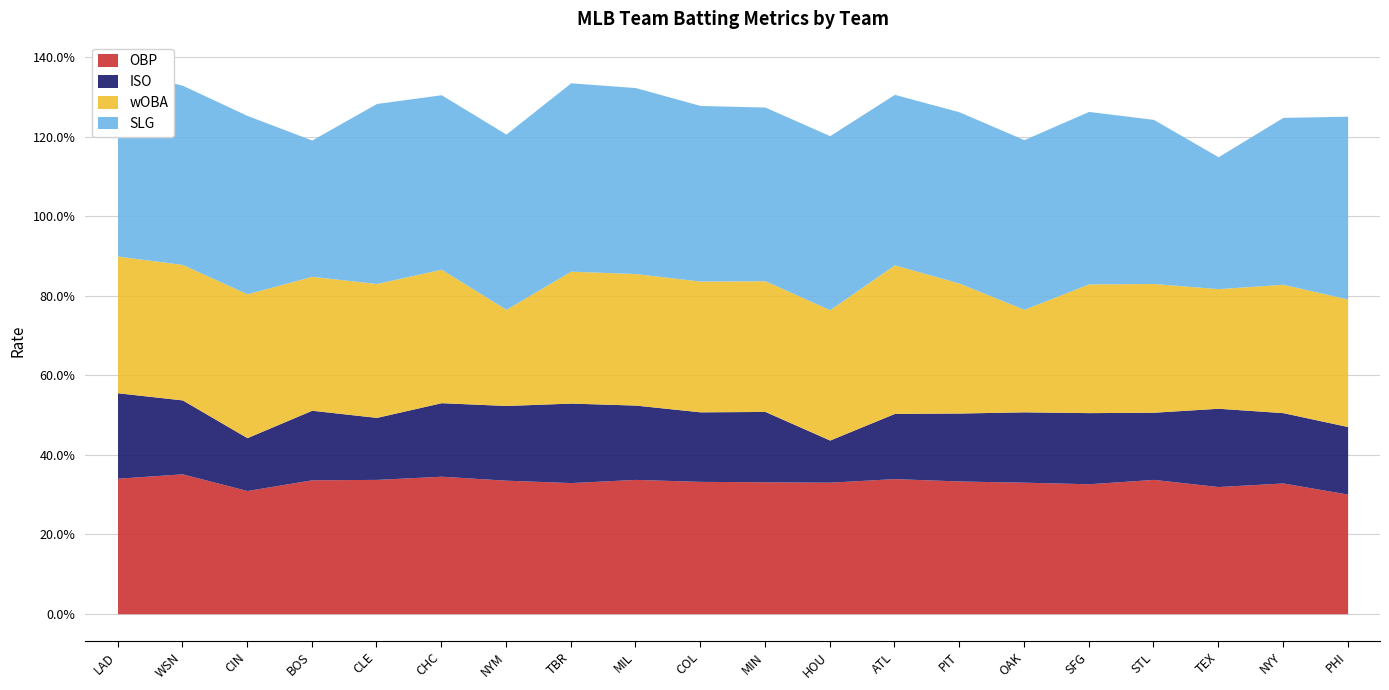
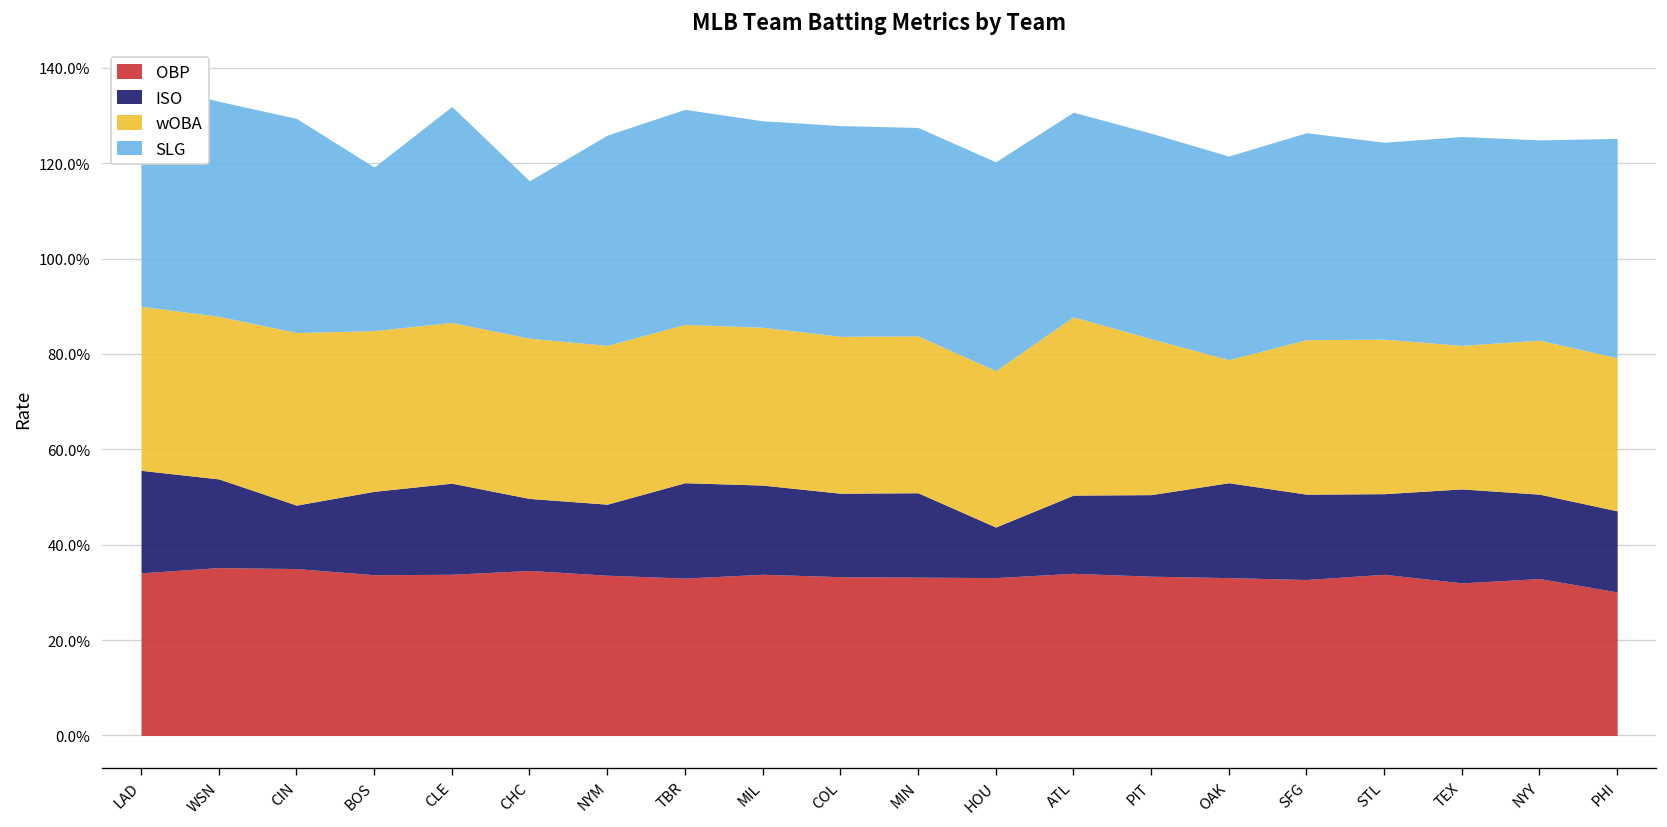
OBP, CIN: 31% -> 35%
ISO, CLE: 16% -> 19%
ISO, CHC: 18% -> 15%
SLG, CHC: 44% -> 33%
ISO, NYM: 19% -> 15%
wOBA, NYM: 24% -> 33%
SLG, TBR: 47% -> 45%
SLG, MIL: 47% -> 43%
ISO, OAK: 18% -> 20%
SLG, TEX: 33% -> 44%
